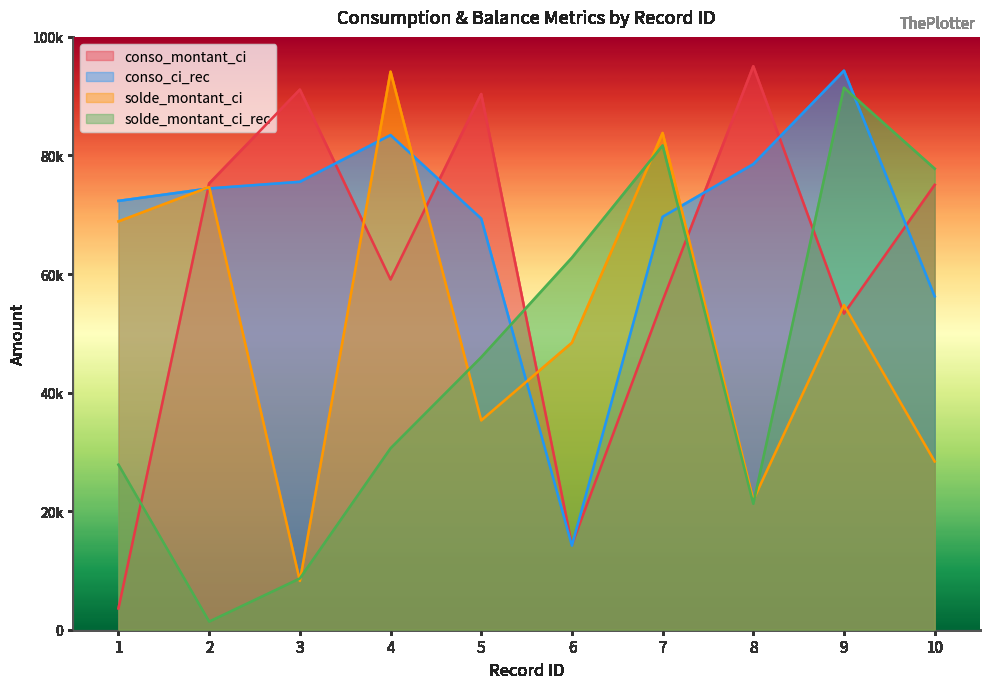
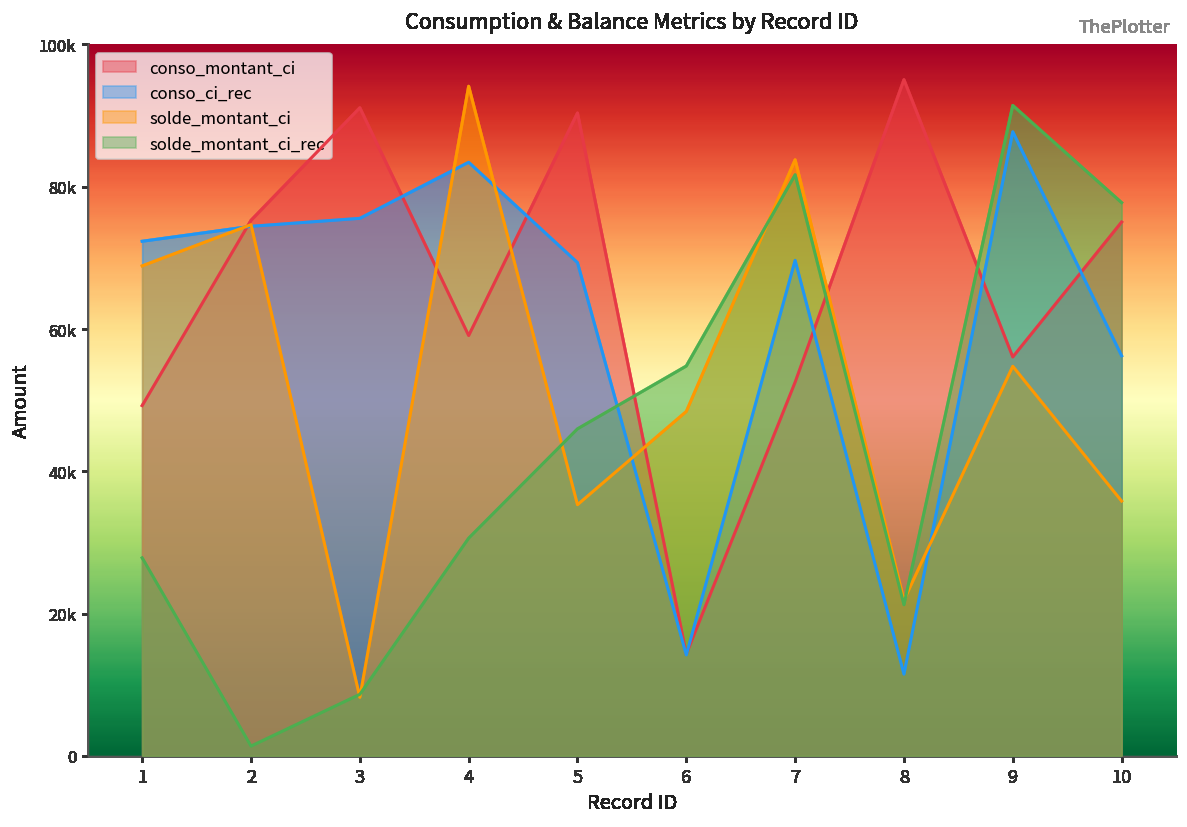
conso_montant_ci, 1: 4000 -> 49000
solde_montant_ci_rec, 6: 63000 -> 55000
conso_montant_ci, 7: 55000 -> 53000
conso_ci_rec, 8: 79000 -> 11000
conso_montant_ci, 9: 53000 -> 56000
conso_ci_rec, 9: 94000 -> 88000
solde_montant_ci, 10: 28000 -> 36000
